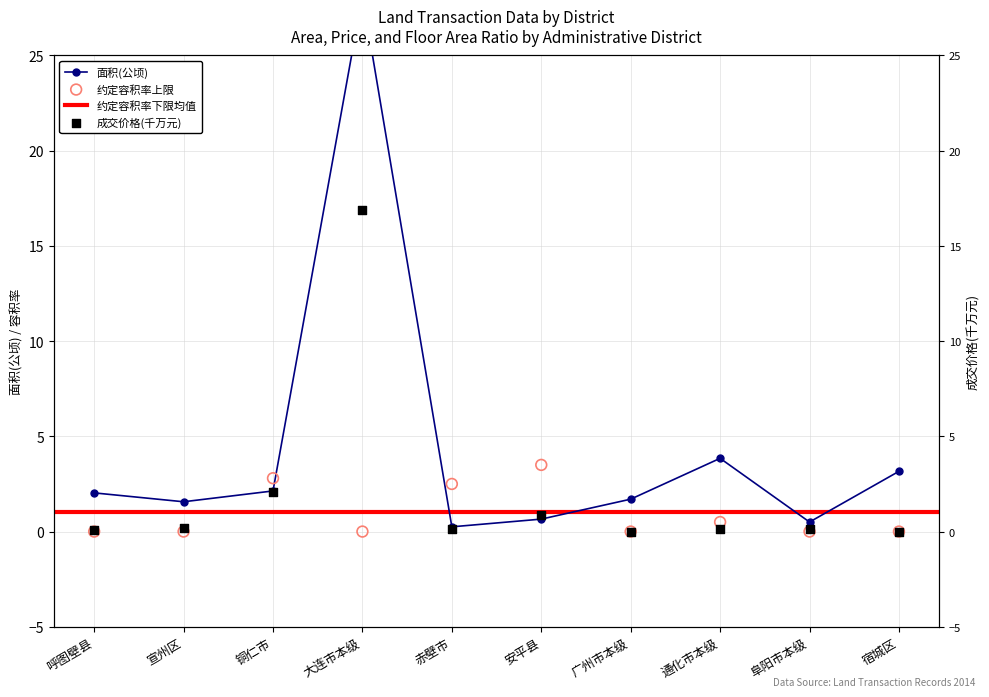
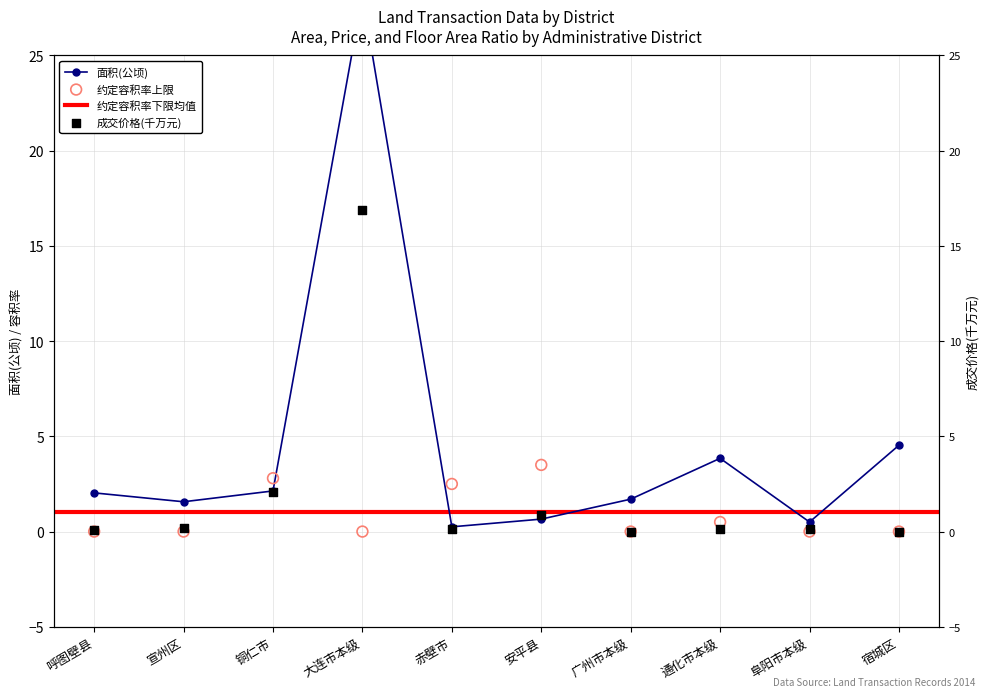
面积(公顷), 宿城区: 3.2 -> 4.5
